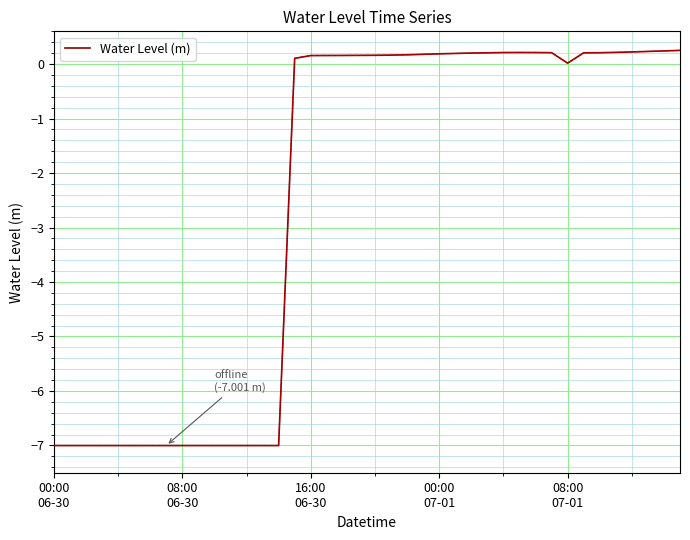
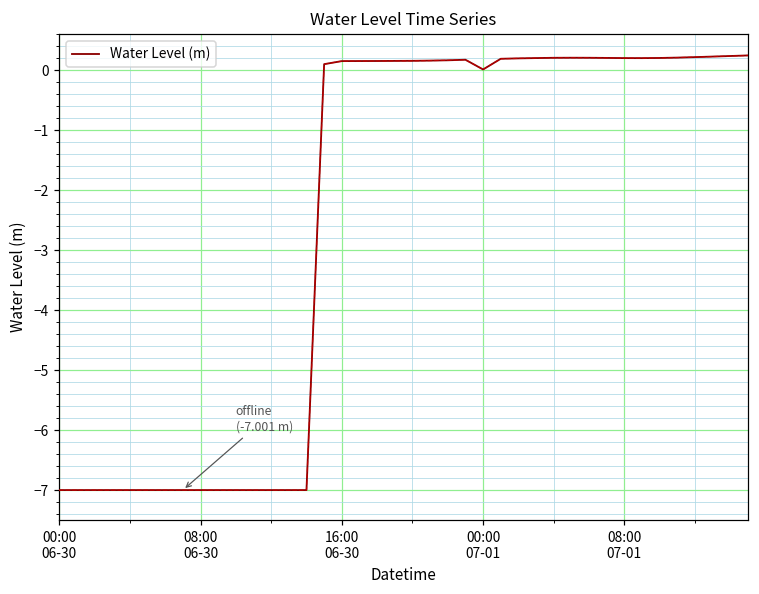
00:00 07-01: 0.2 -> 0.0
08:00 07-01: 0.0 -> 0.2
